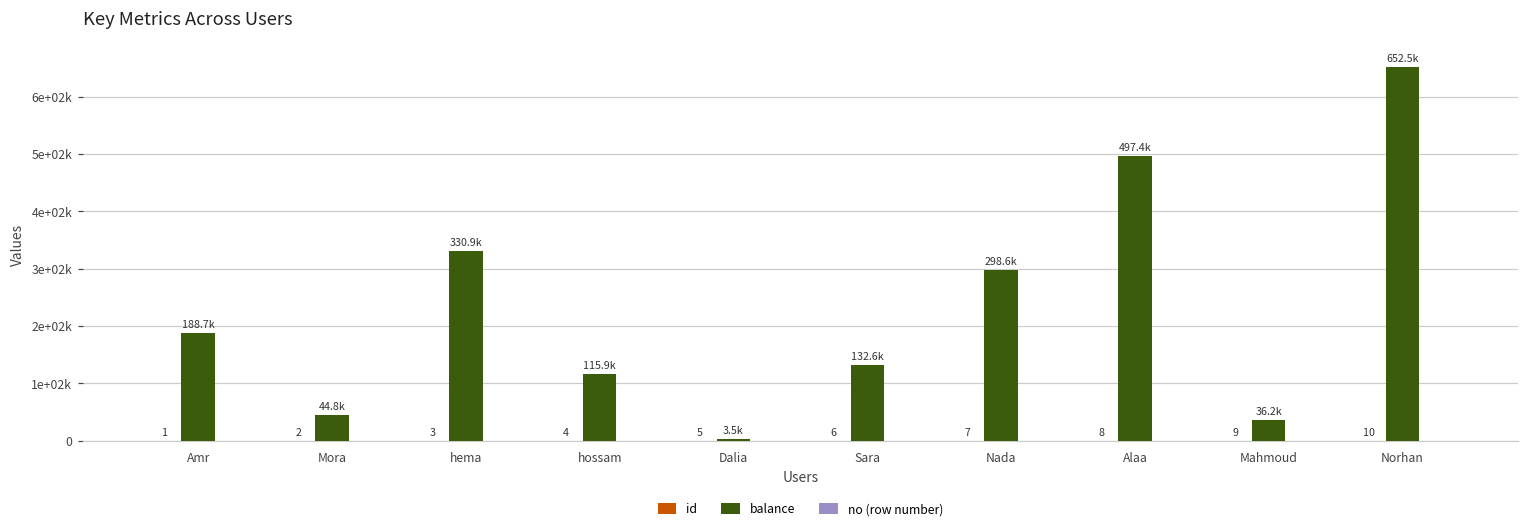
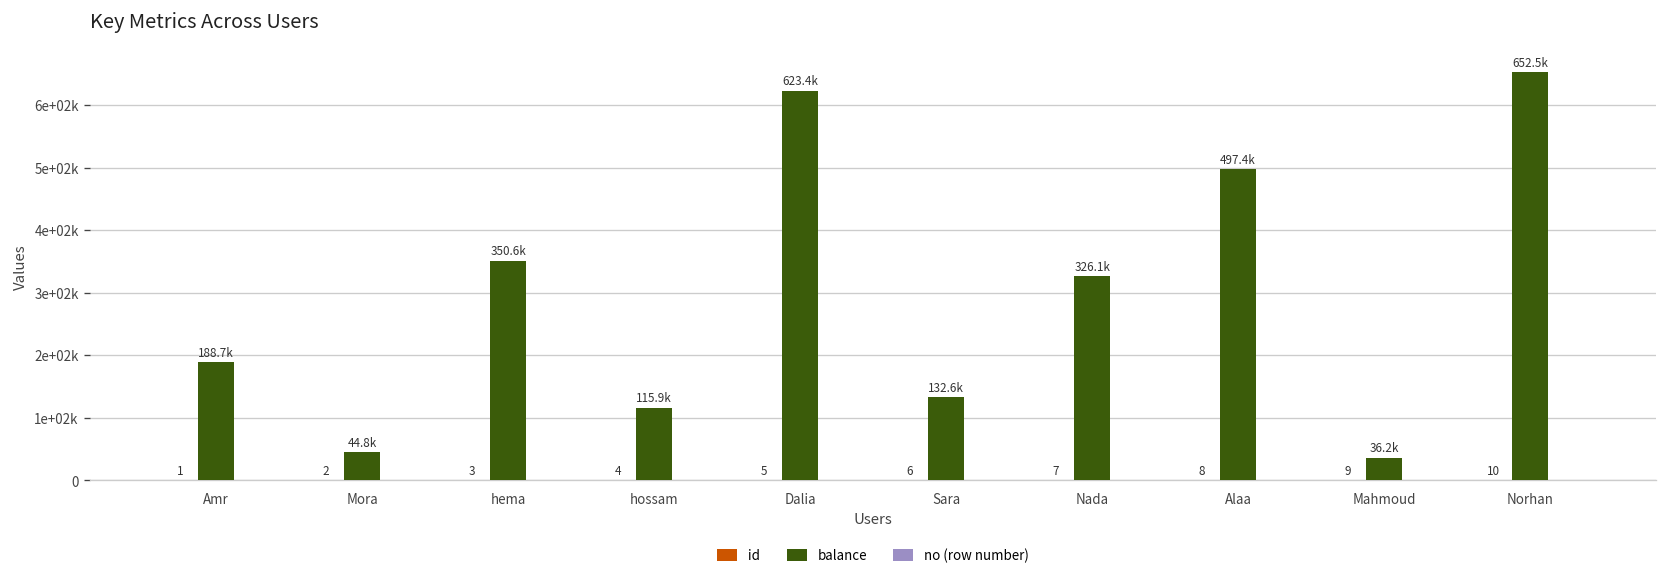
balance, hema: 330.9k -> 350.6k
balance, Dalia: 3.5k -> 623.4k
balance, Nada: 298.6k -> 326.1k
